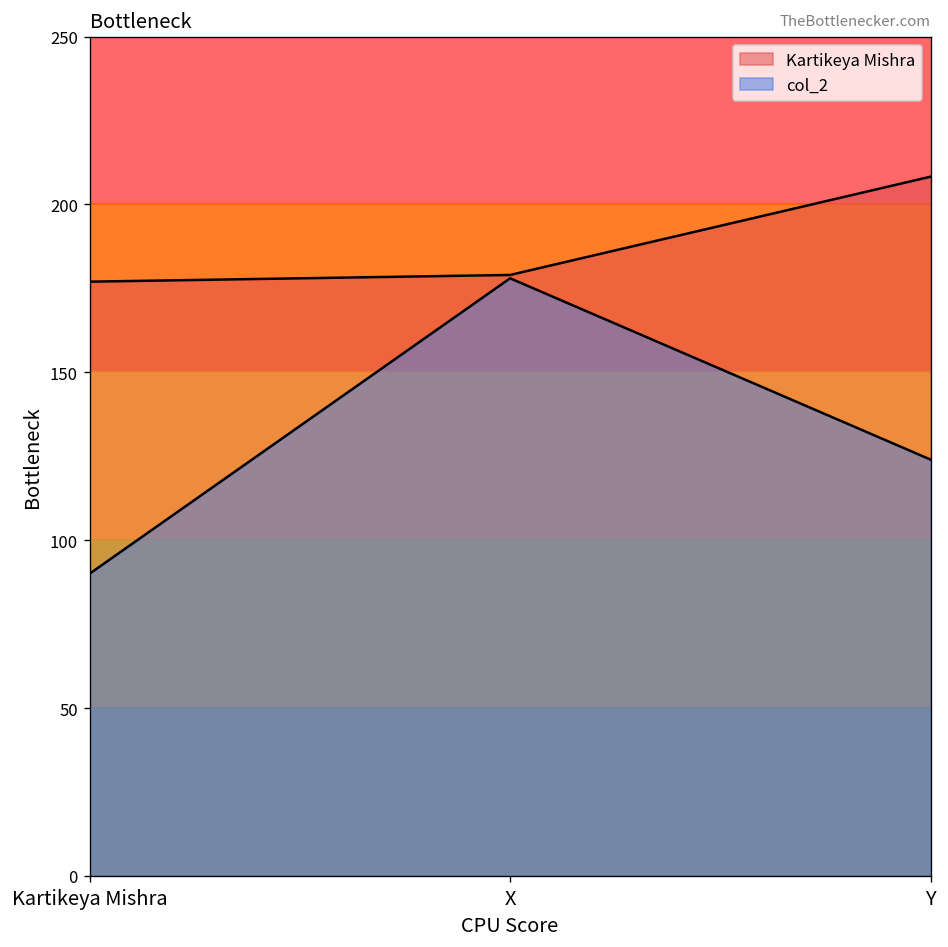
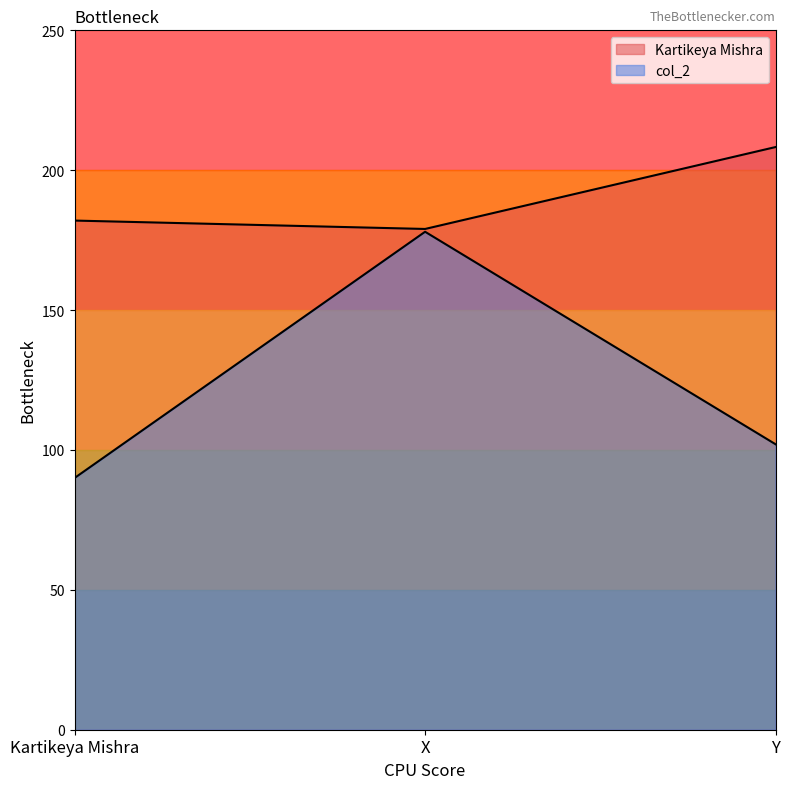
Kartikeya Mishra, Kartikeya Mishra: 177 -> 182
col_2, Y: 124 -> 102
